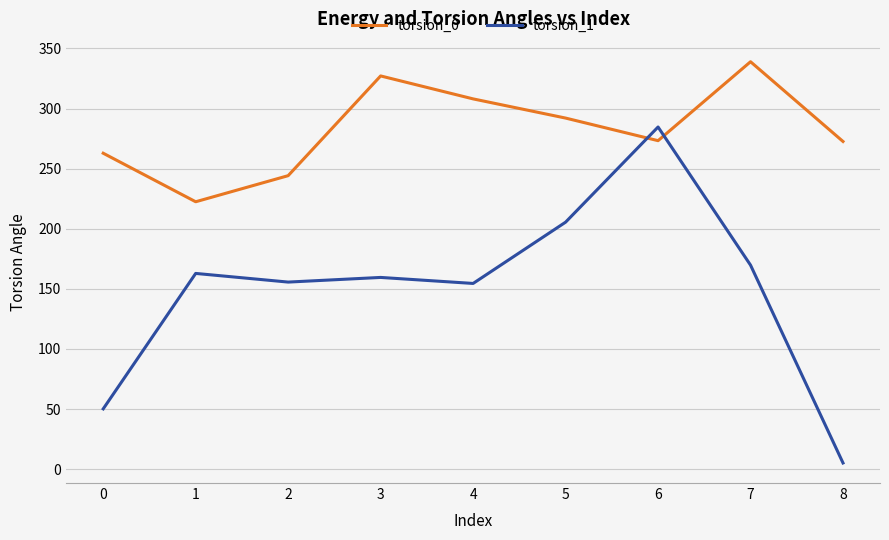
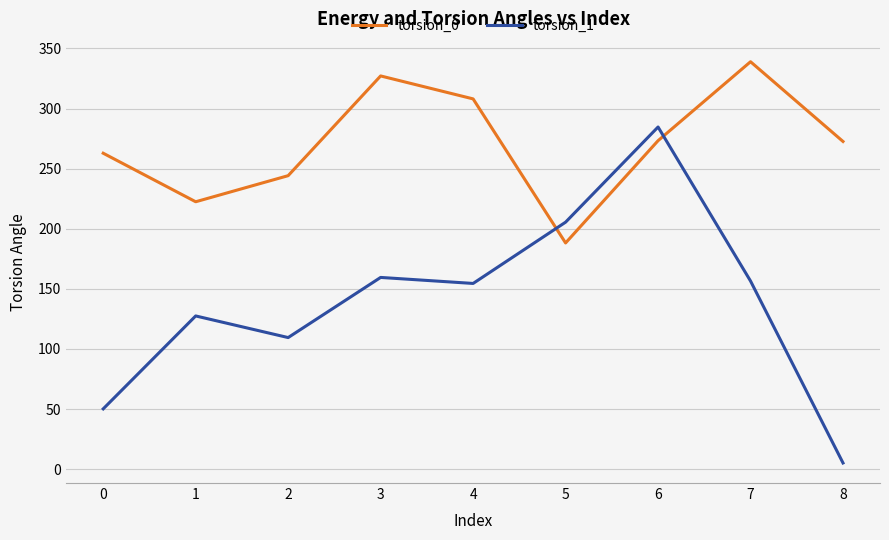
torsion_1, 1: 163 -> 127
torsion_1, 2: 156 -> 109
torsion_0, 5: 292 -> 188
torsion_1, 7: 170 -> 157
